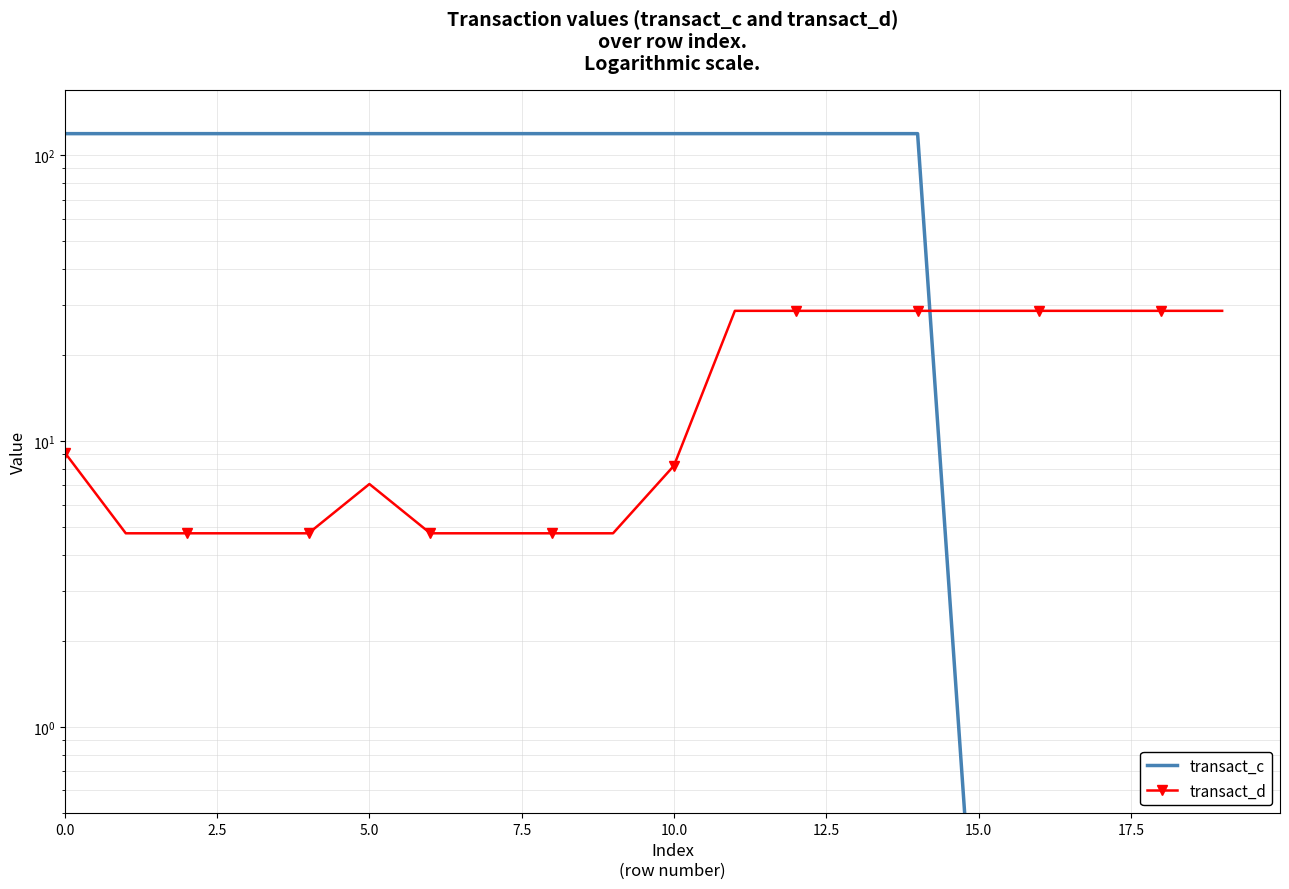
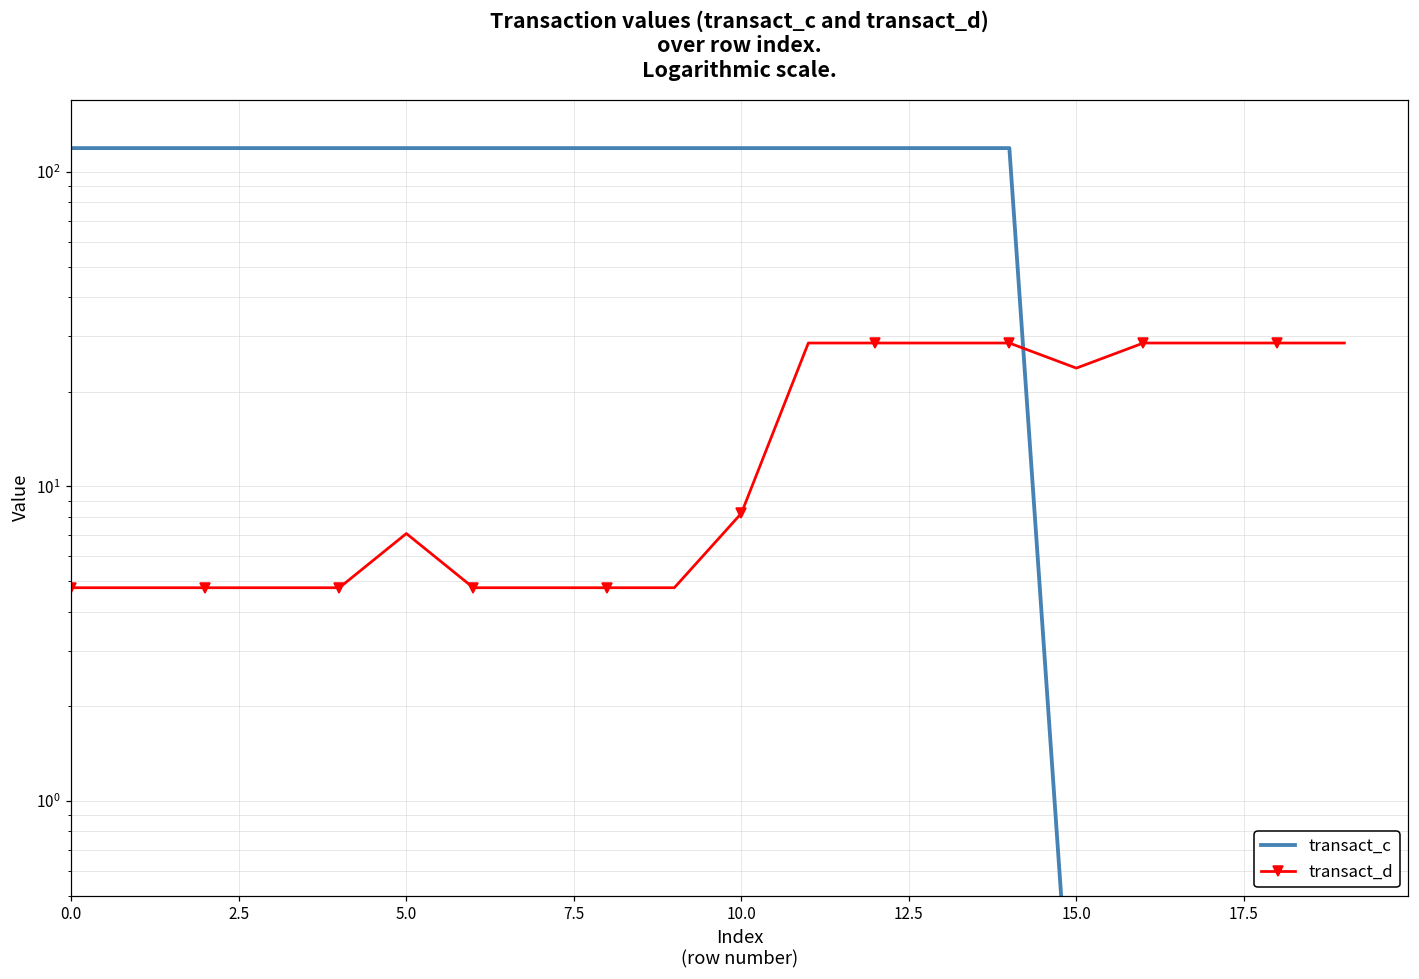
transact_d, 0.0: 9.1 -> 4.8
transact_d, 15.0: 29 -> 24
